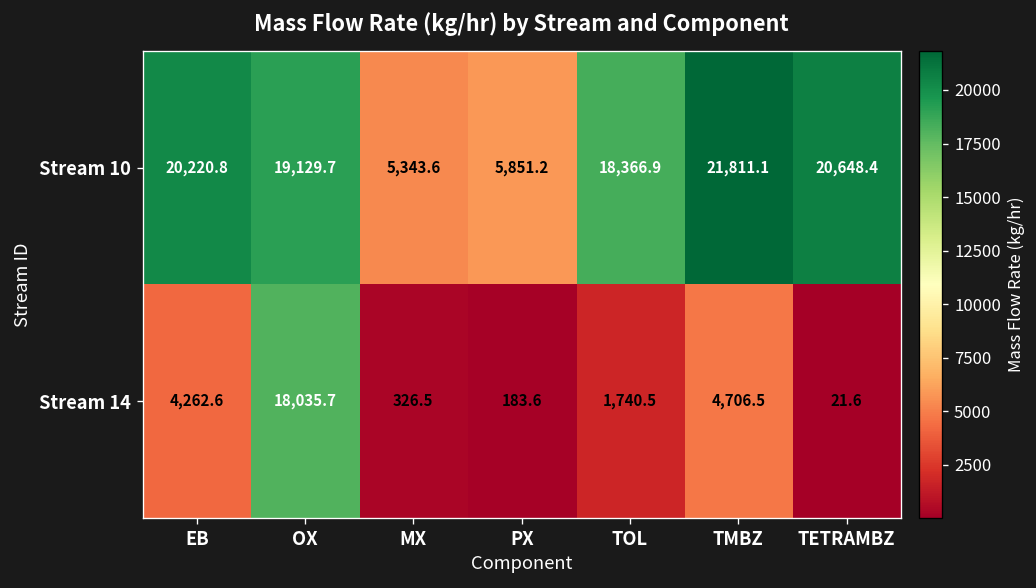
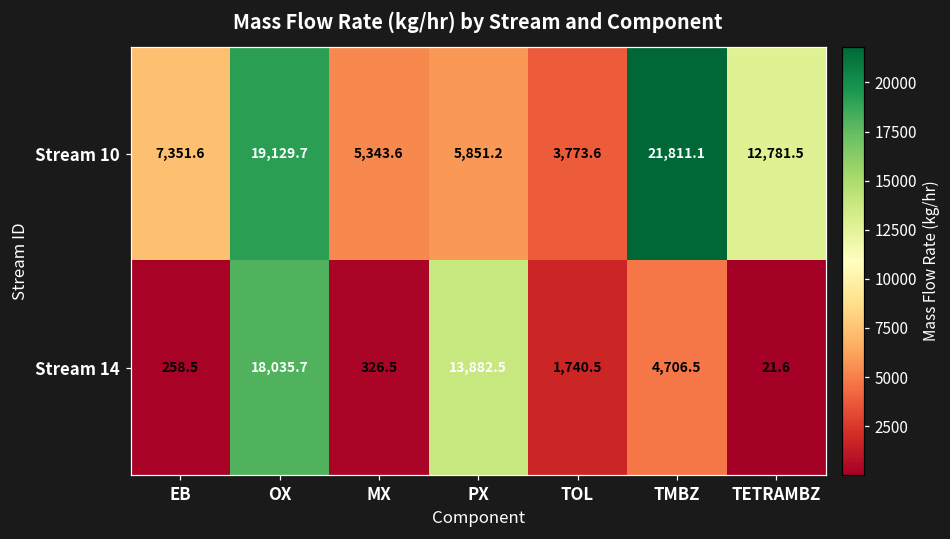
Stream 10, EB: 20,220.8 -> 7,351.6
Stream 10, TOL: 18,366.9 -> 3,773.6
Stream 10, TETRAMBZ: 20,648.4 -> 12,781.5
Stream 14, EB: 4,262.6 -> 258.5
Stream 14, PX: 183.6 -> 13,882.5
